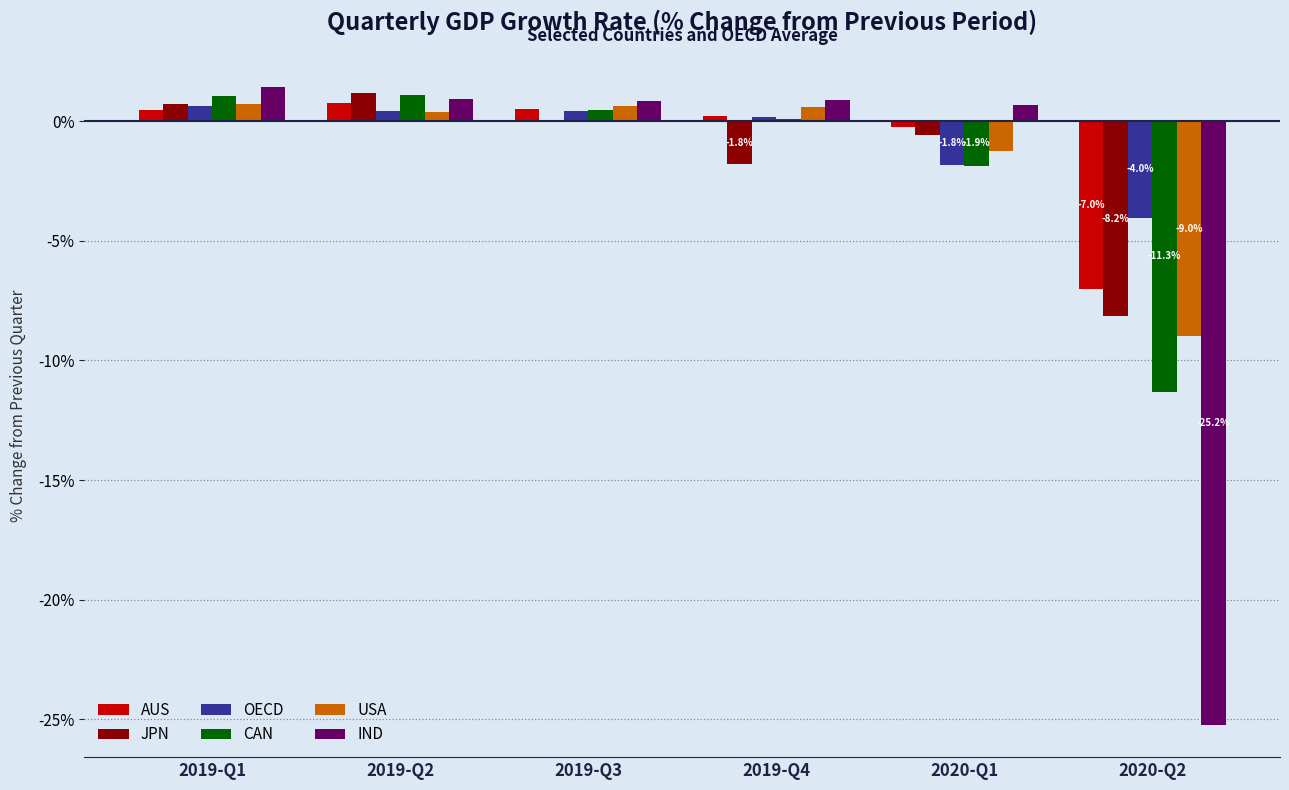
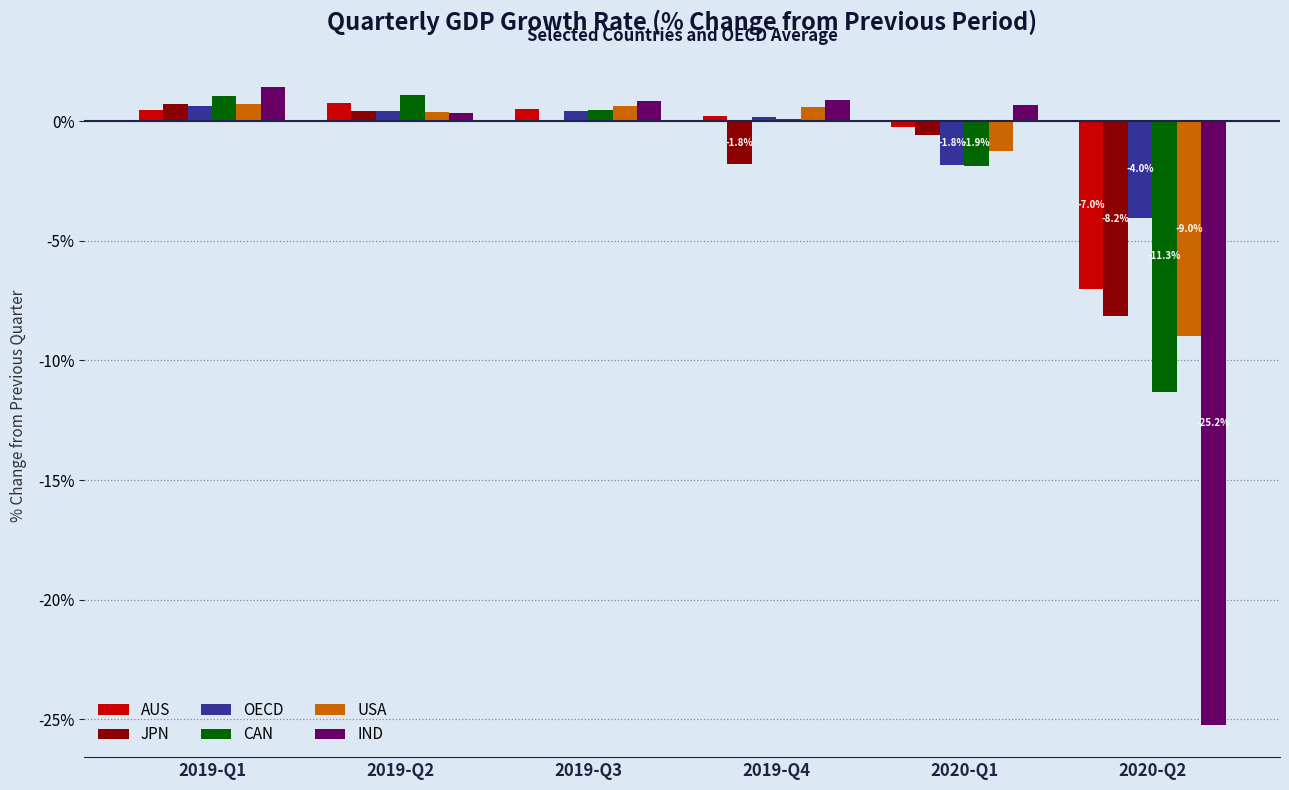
JPN, 2019-Q2: 1.2% -> 0.4%
IND, 2019-Q2: 0.9% -> 0.3%
